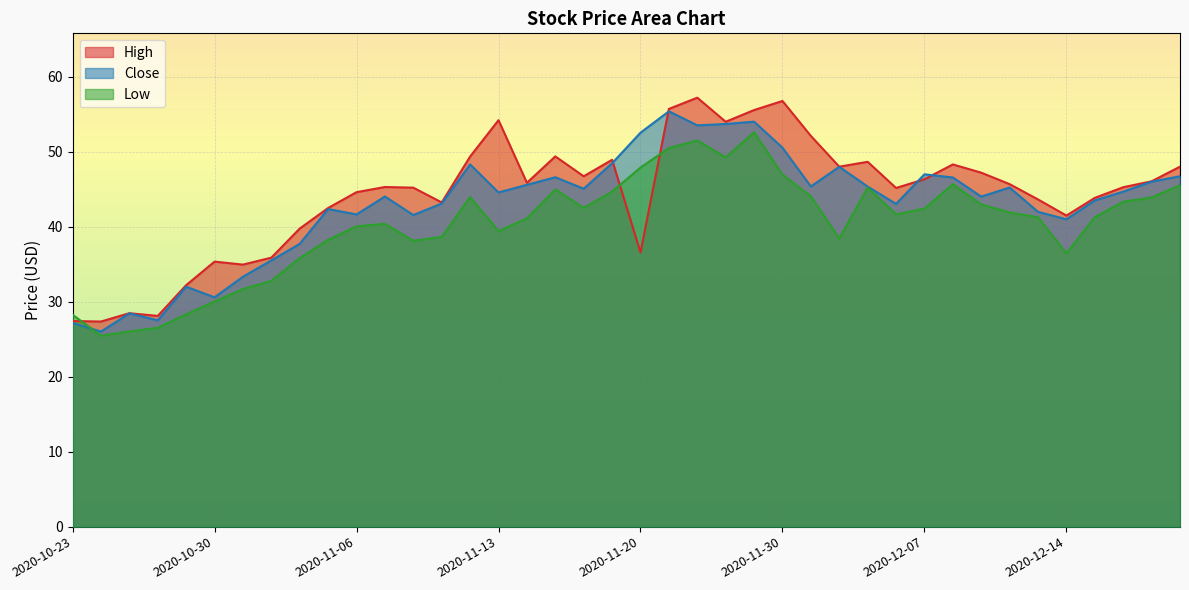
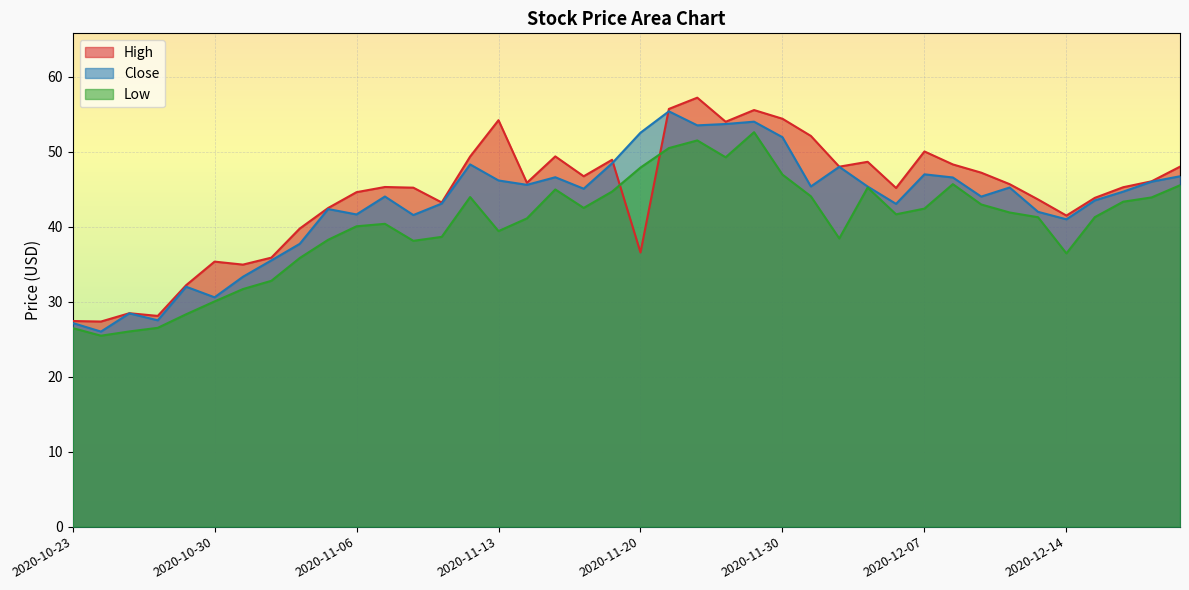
Low, 2020-10-23: 28 -> 26
Close, 2020-11-13: 45 -> 46
High, 2020-11-30: 57 -> 54
Close, 2020-11-30: 51 -> 52
High, 2020-12-07: 46 -> 50
